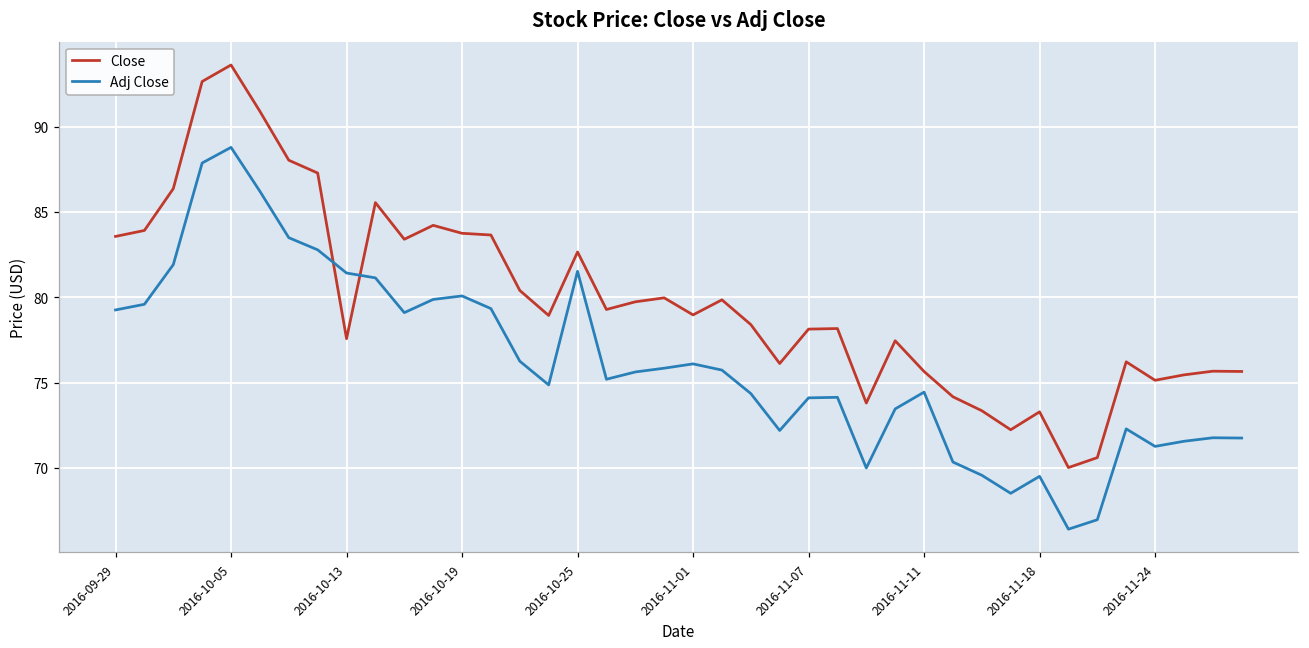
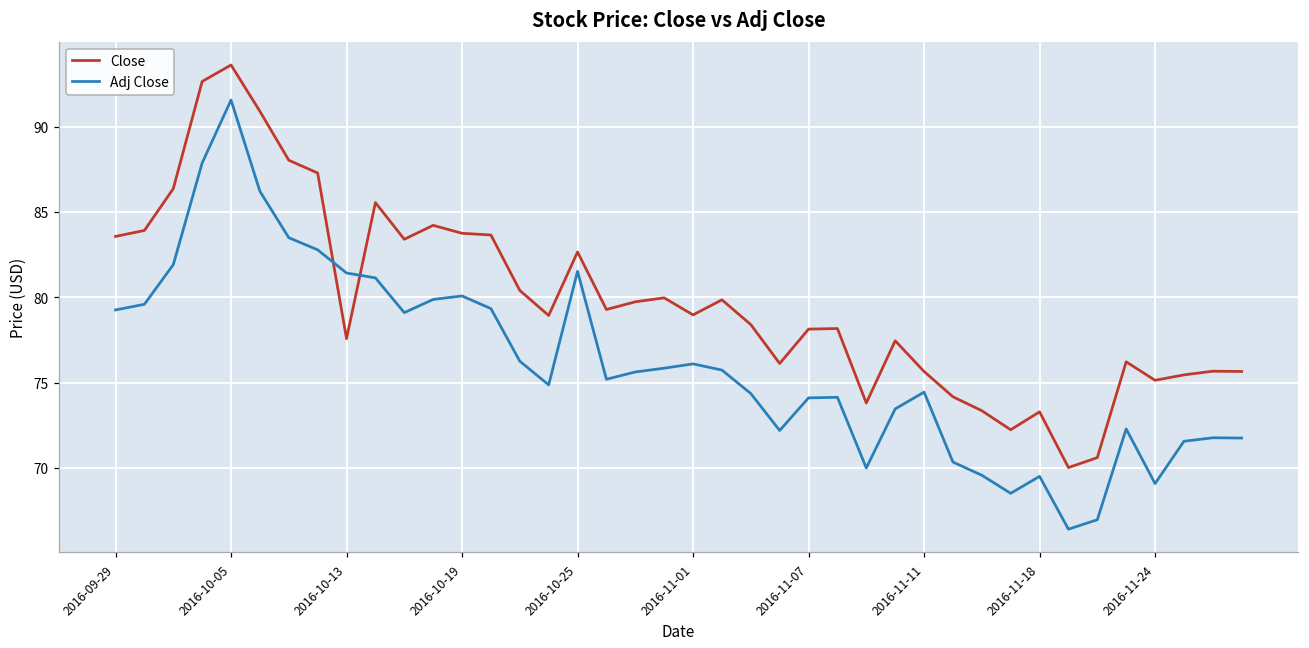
Adj Close, 2016-10-05: 88.8 -> 91.6
Adj Close, 2016-11-24: 71.3 -> 69.1
